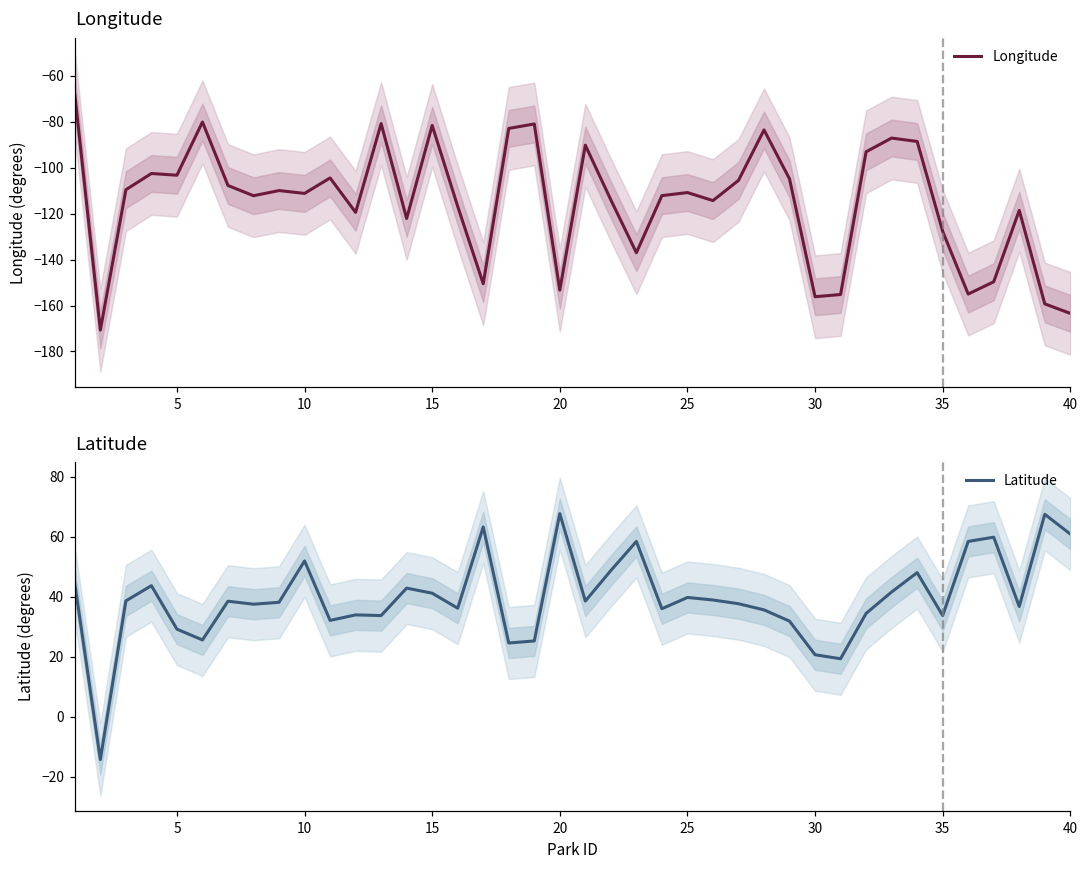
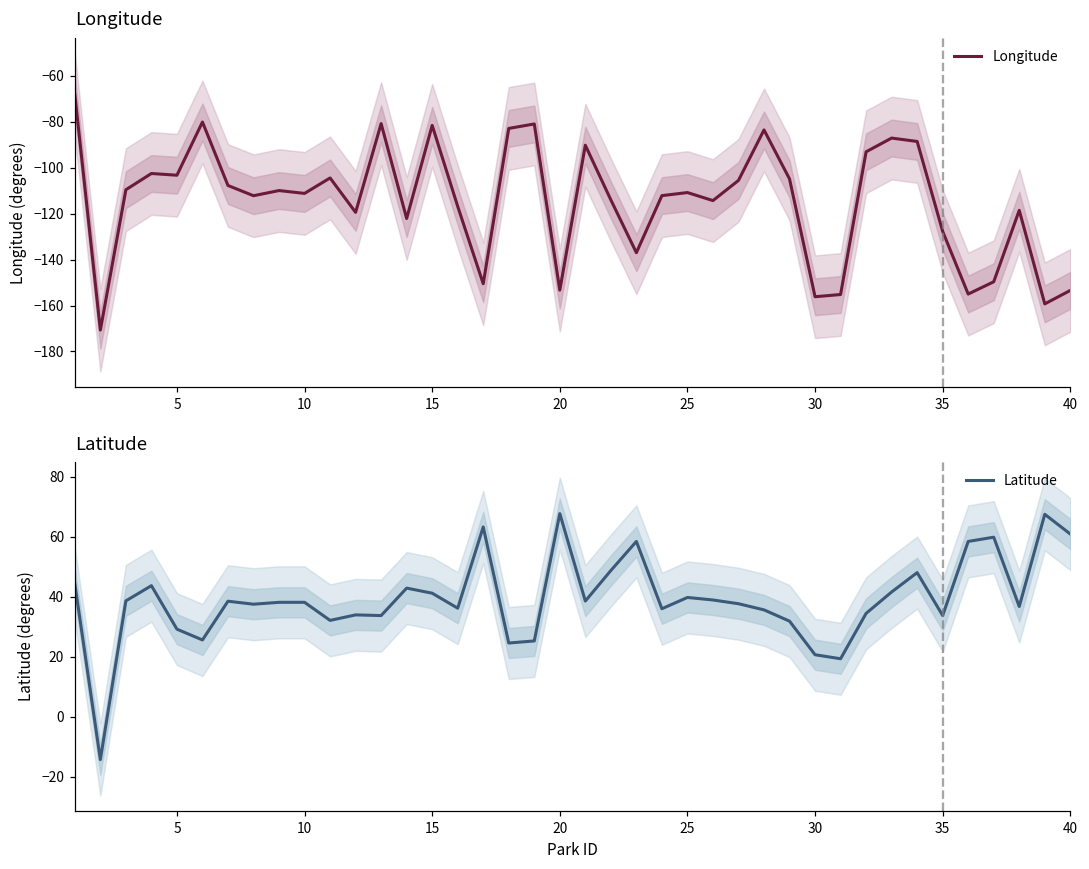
Longitude, Longitude, 40: -163 -> -153
Latitude, Latitude, 10: 52 -> 38
